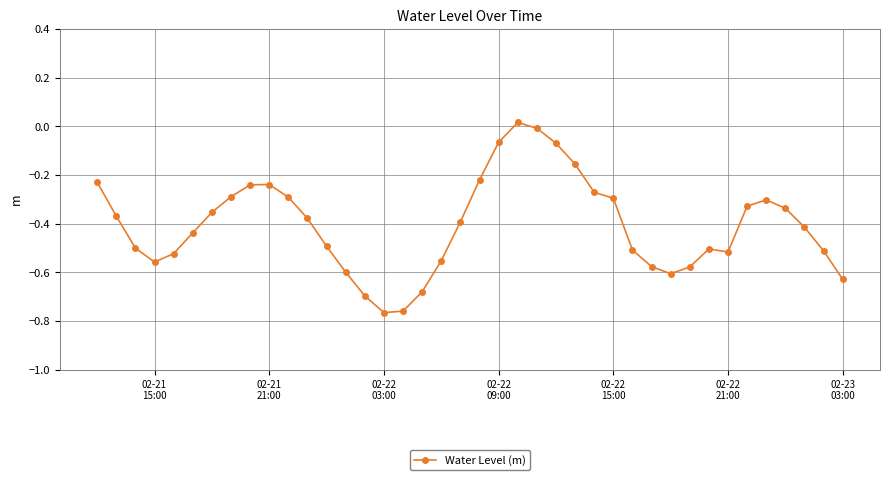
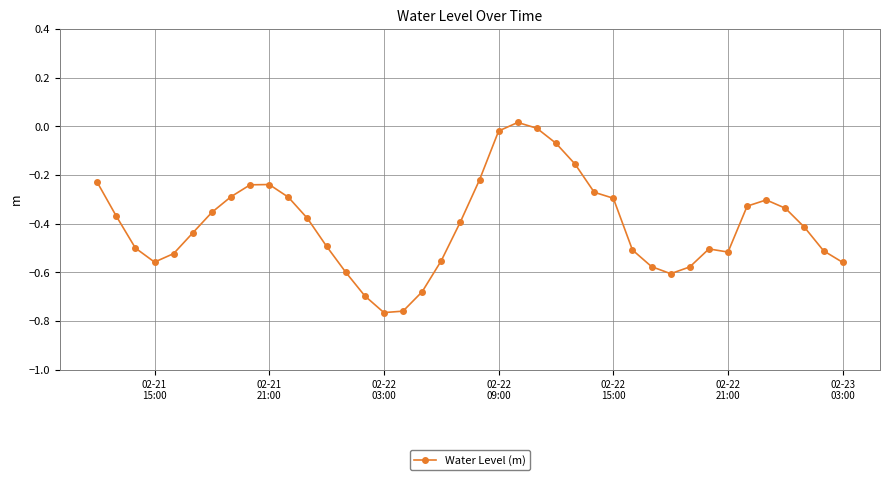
02-22 09:00: -0.07 -> -0.02
02-23 03:00: -0.63 -> -0.56
